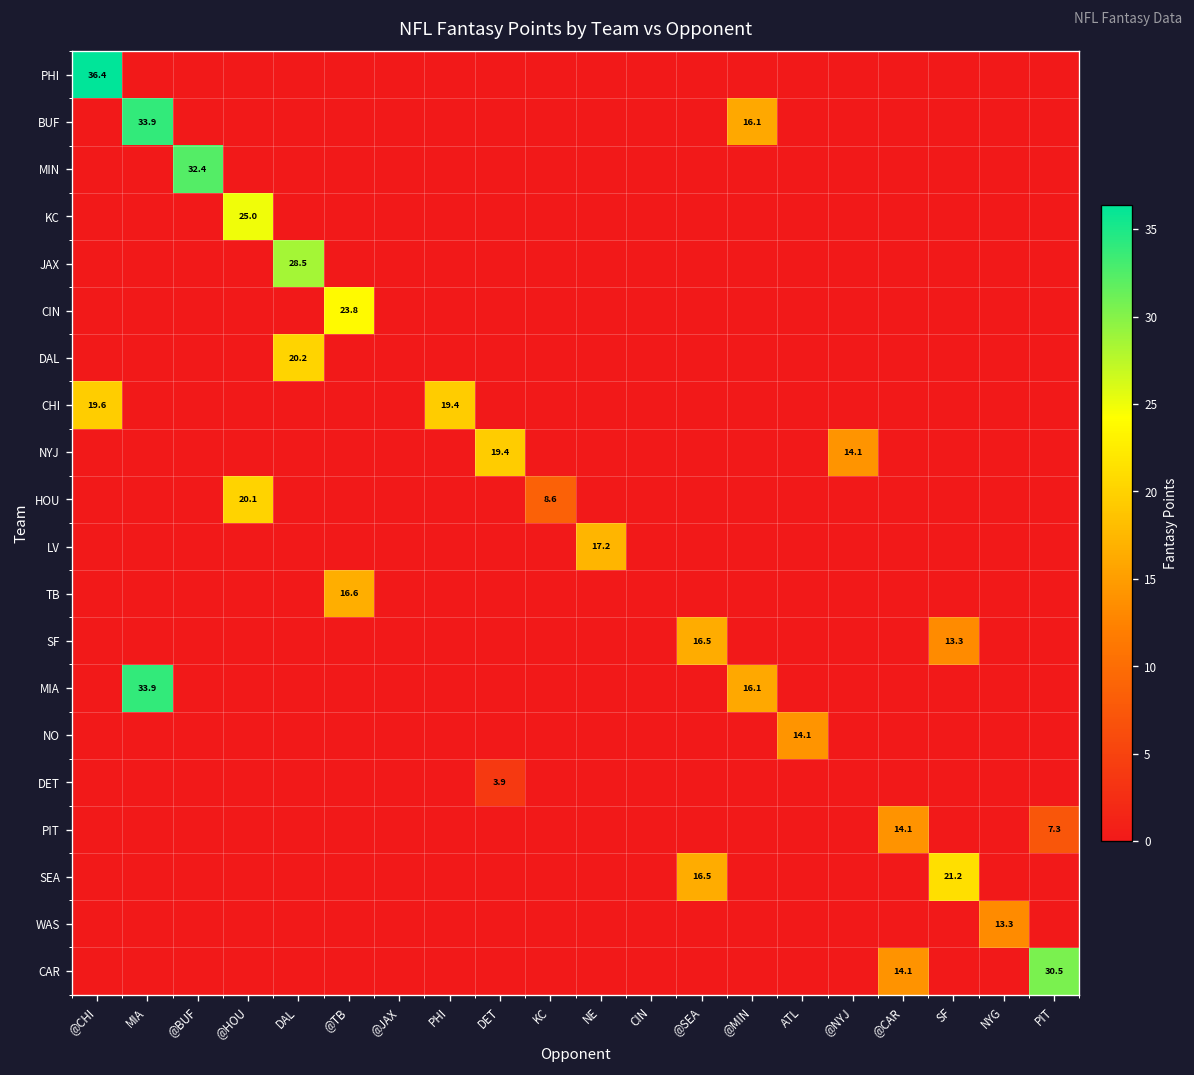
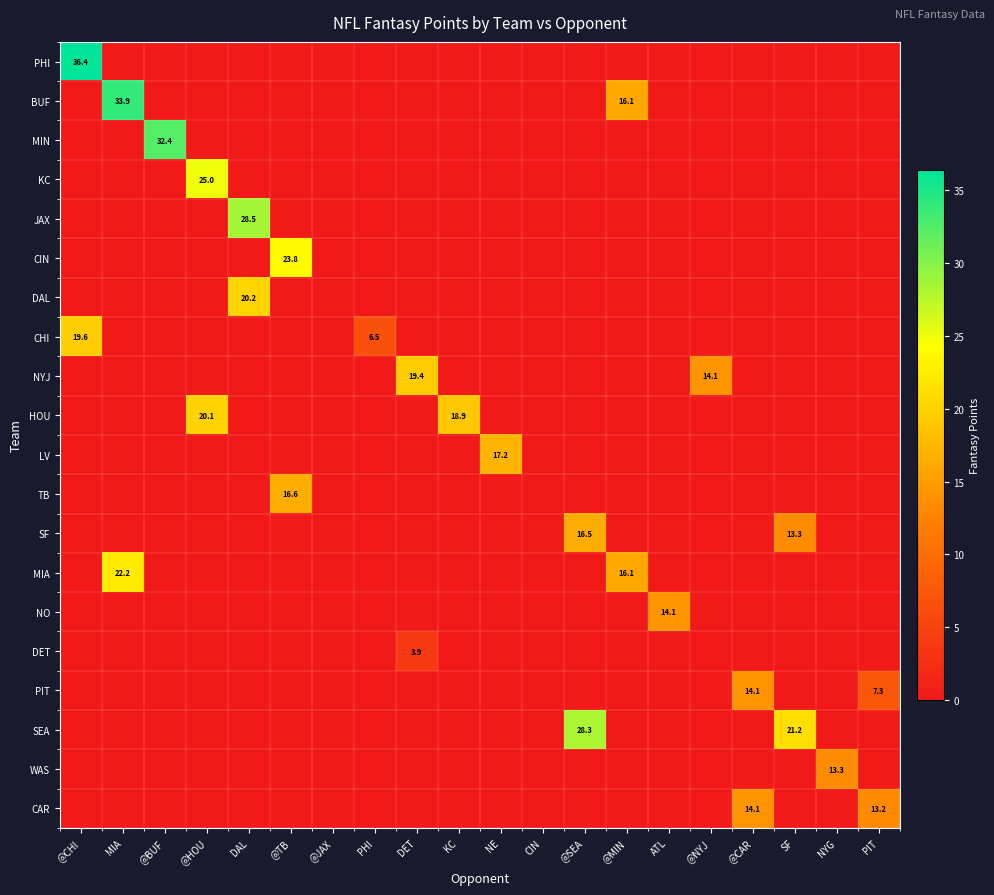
CHI, PHI: 19.4 -> 6.5
HOU, KC: 8.6 -> 18.9
MIA, MIA: 33.9 -> 22.2
SEA, @SEA: 16.5 -> 28.3
CAR, PIT: 30.5 -> 13.2
